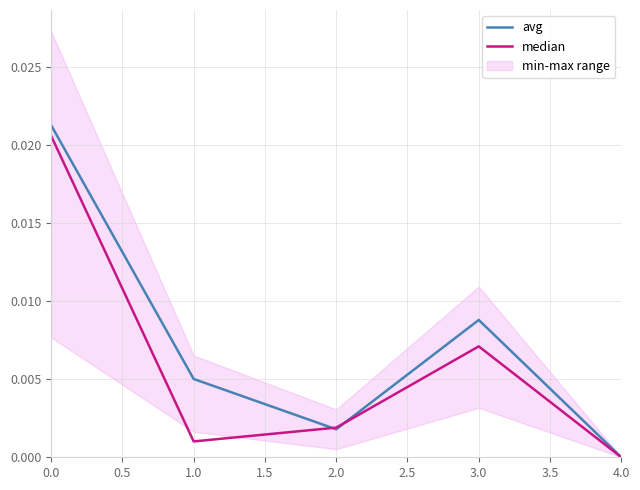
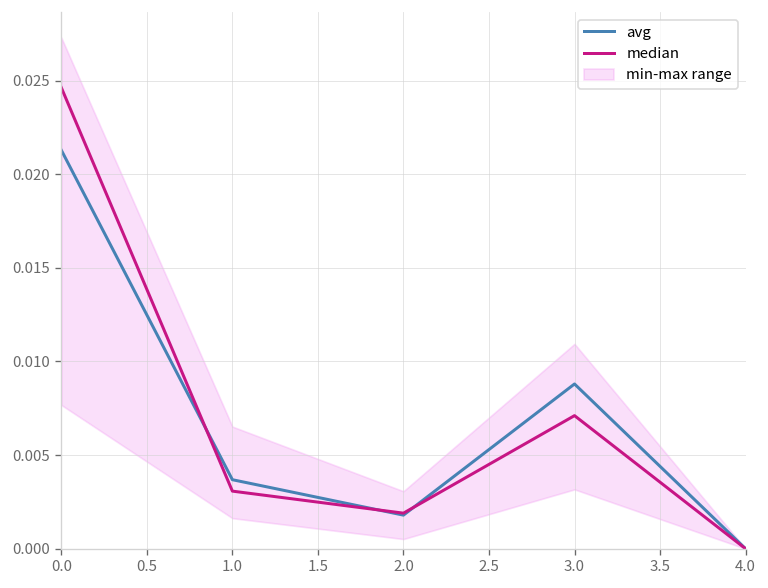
median, 0.0: 0.0206 -> 0.0246
avg, 1.0: 0.0050 -> 0.0037
median, 1.0: 0.0010 -> 0.0031
